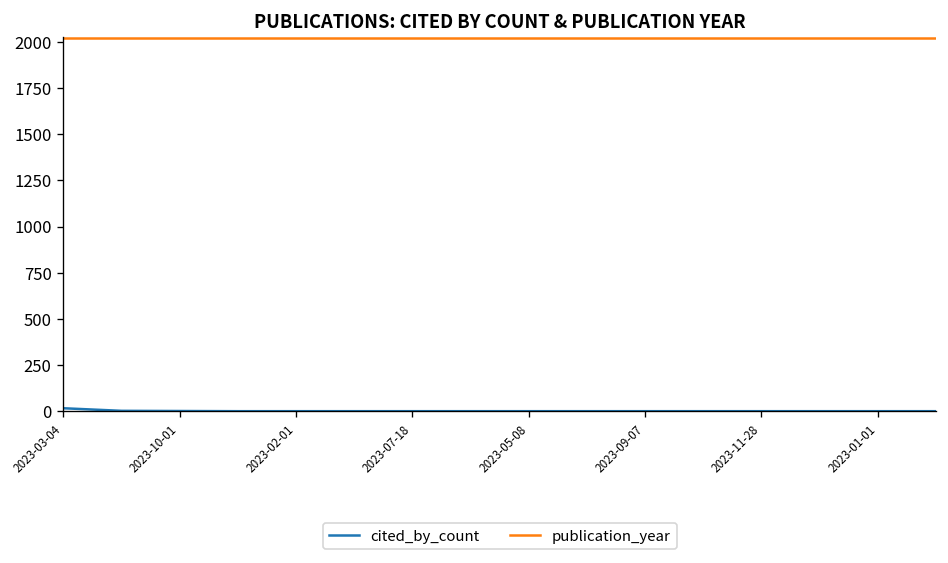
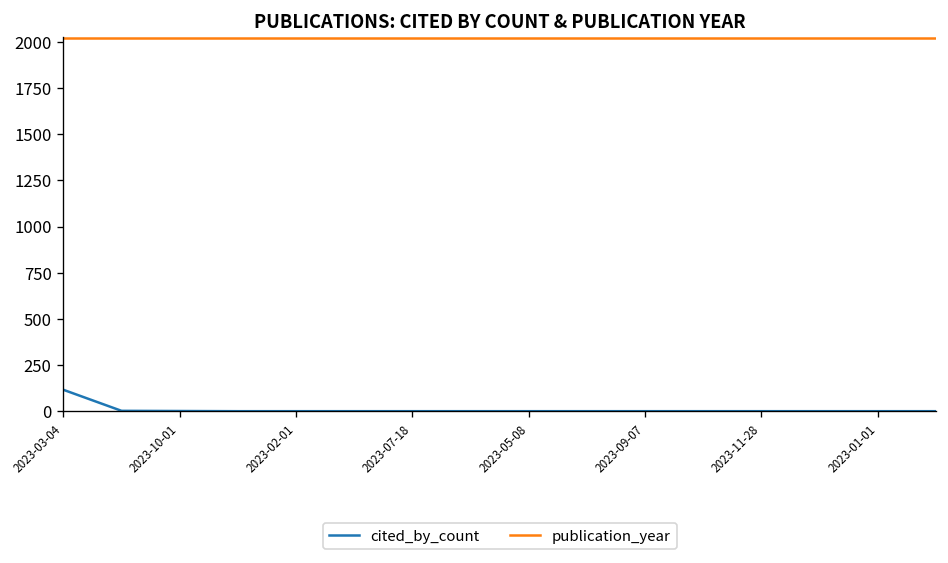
cited_by_count, 2023-03-04: 20 -> 120
